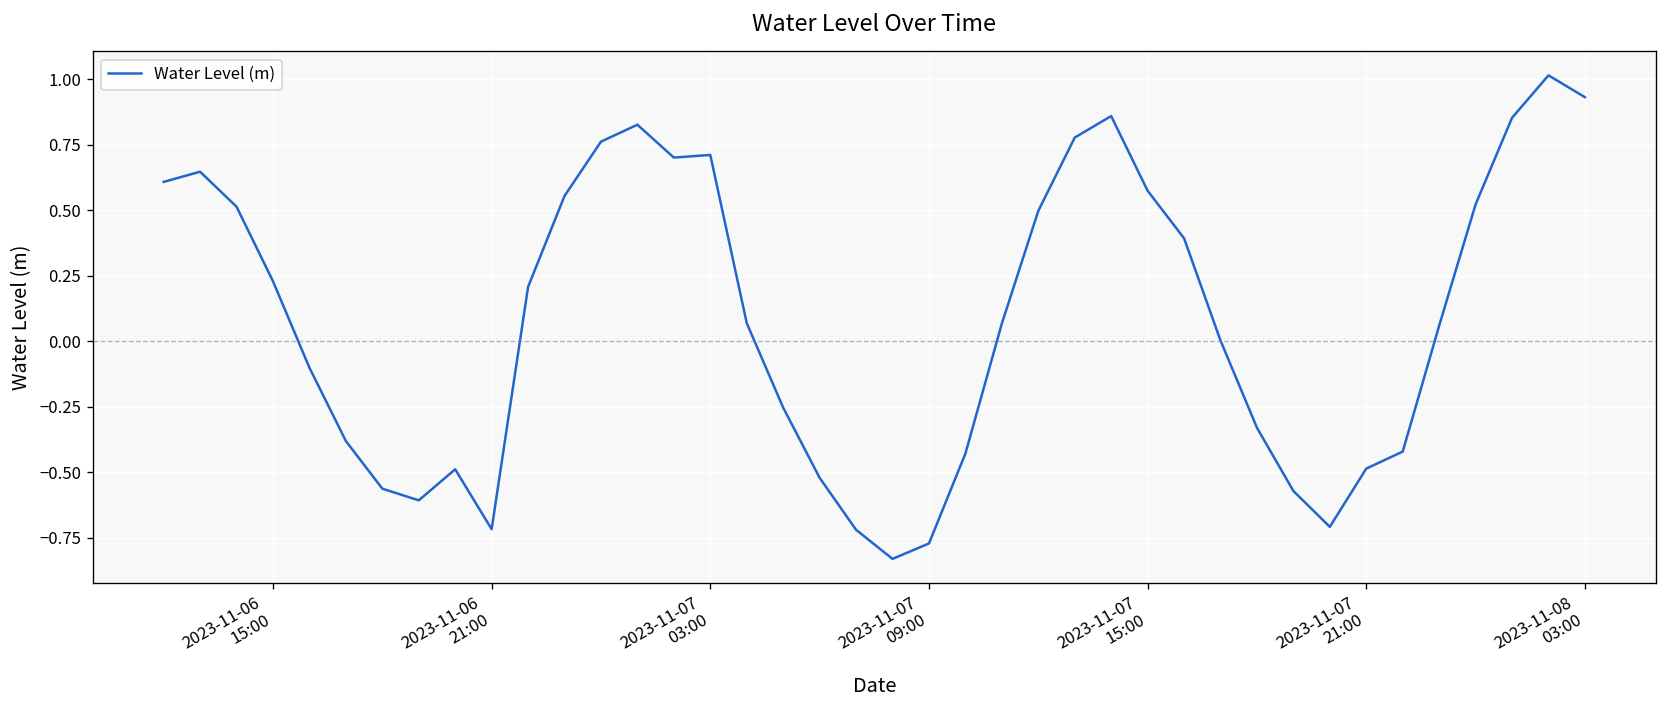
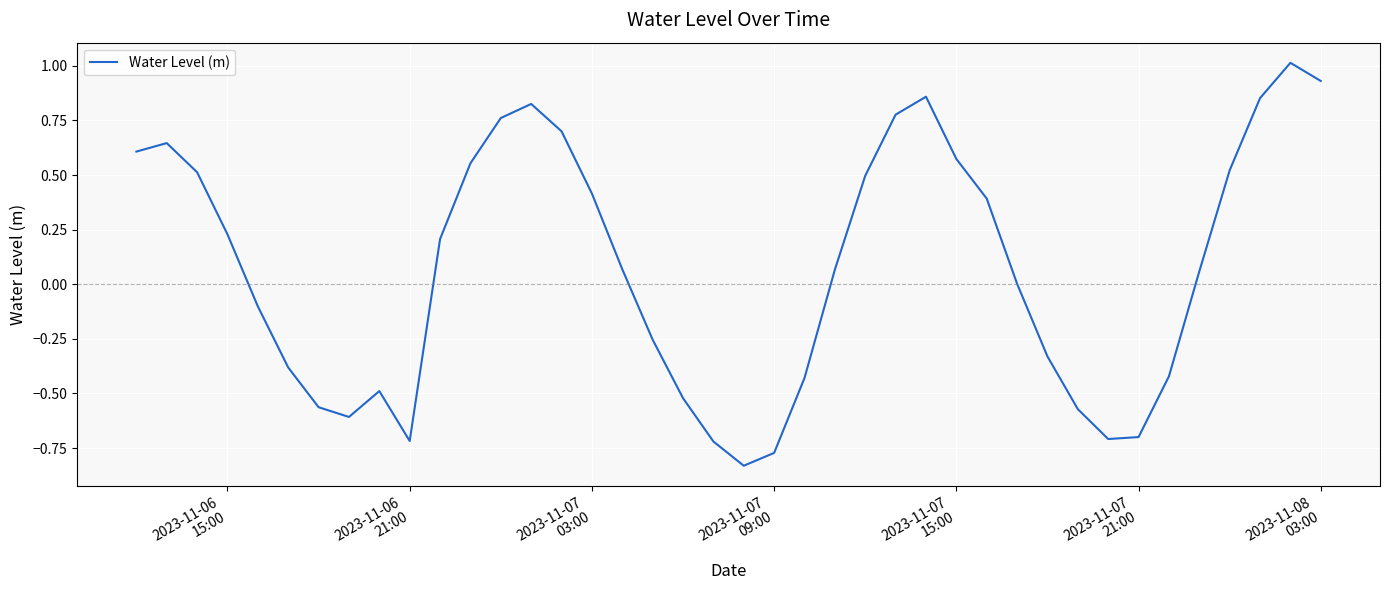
2023-11-07 03:00: 0.71 -> 0.42
2023-11-07 21:00: -0.49 -> -0.70
